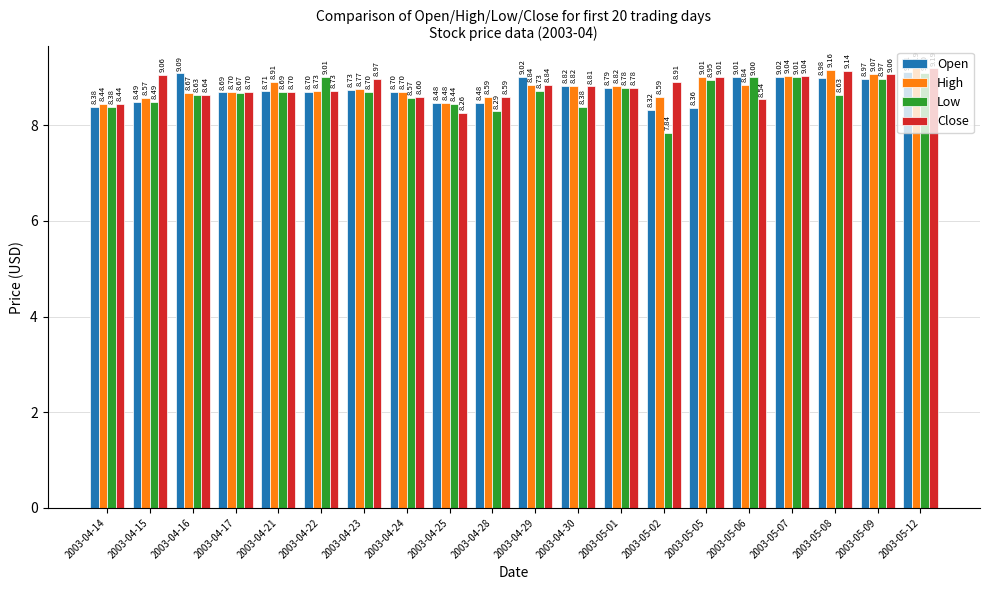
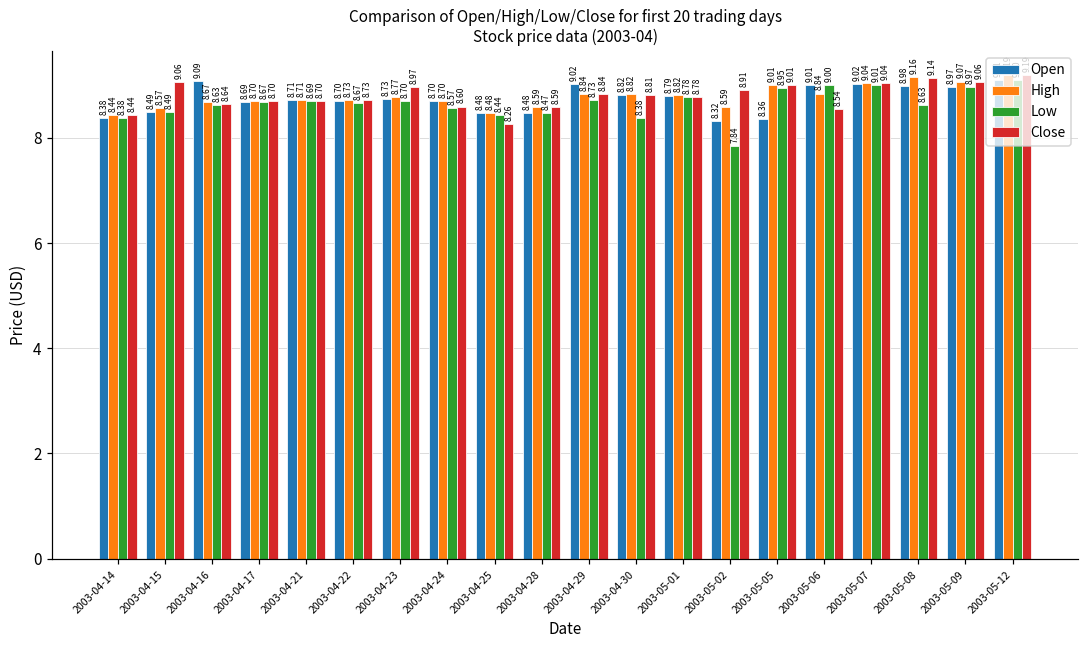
High, 2003-04-21: 8.91 -> 8.71
Low, 2003-04-22: 9.01 -> 8.67
Low, 2003-04-28: 8.29 -> 8.47
